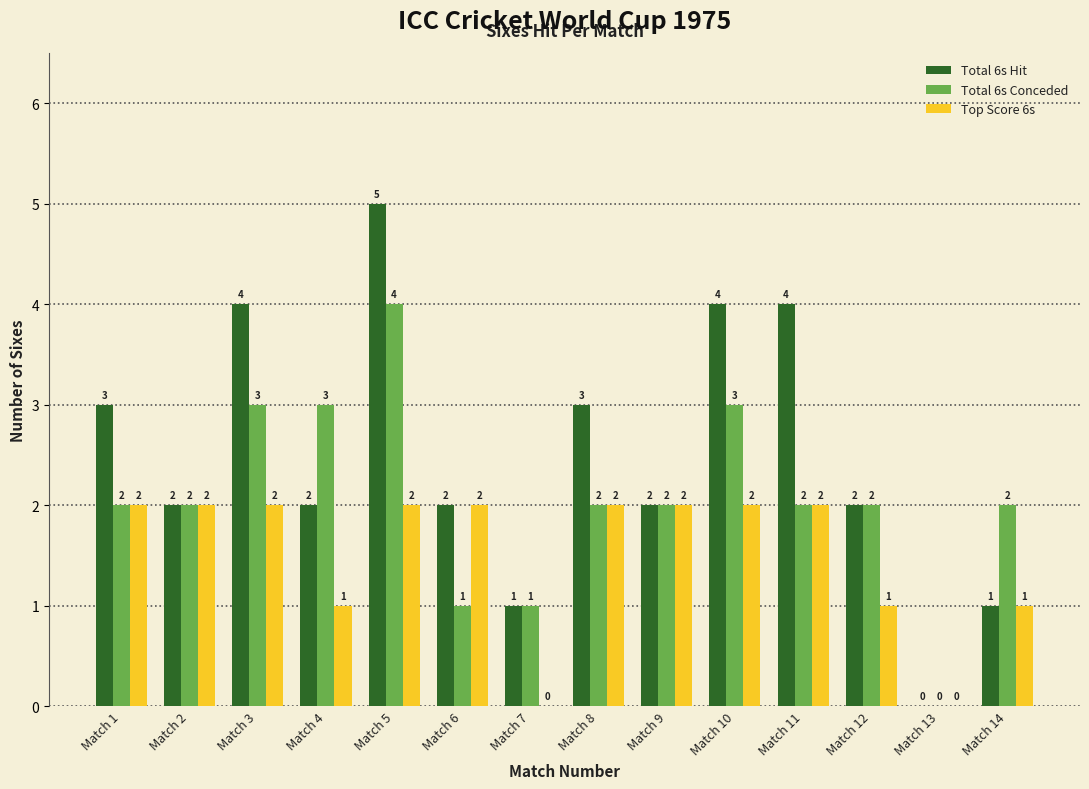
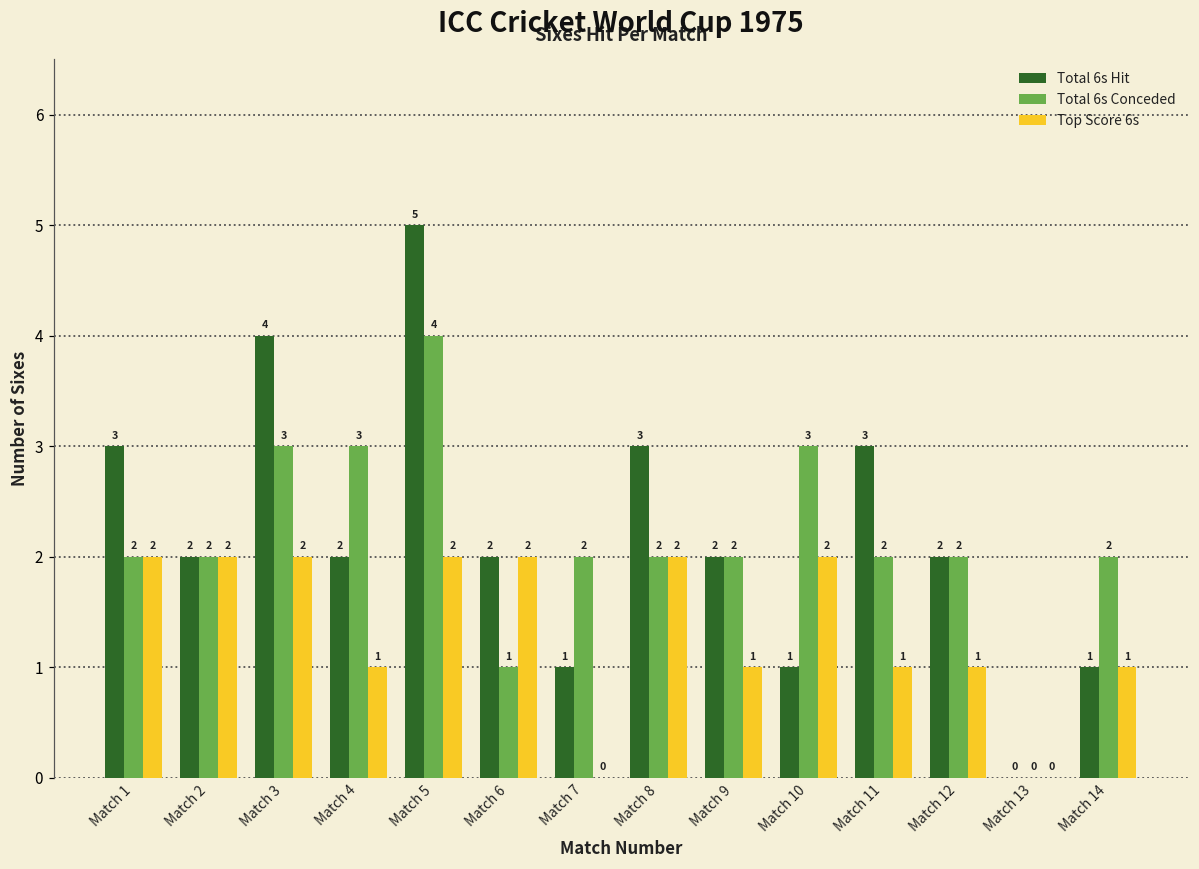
Total 6s Conceded, Match 7: 1 -> 2
Top Score 6s, Match 9: 2 -> 1
Total 6s Hit, Match 10: 4 -> 1
Total 6s Hit, Match 11: 4 -> 3
Top Score 6s, Match 11: 2 -> 1
